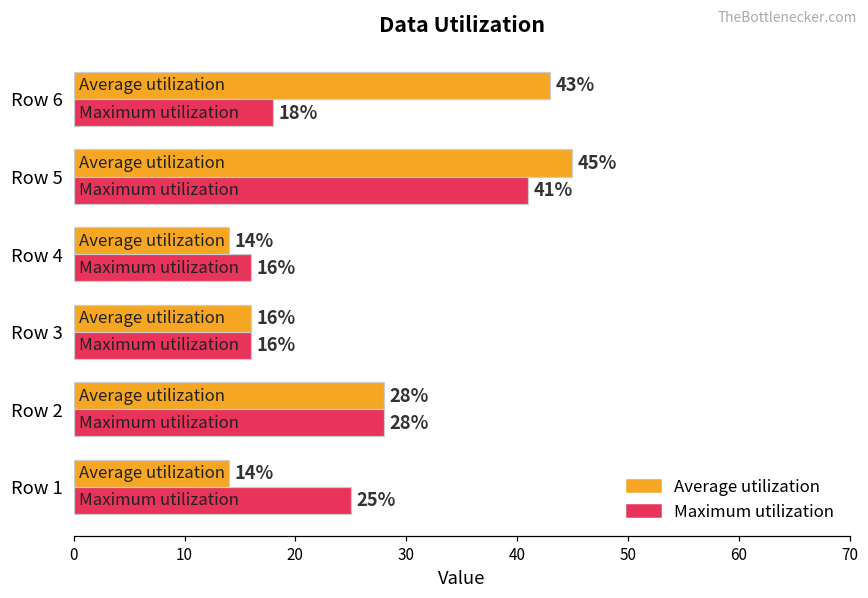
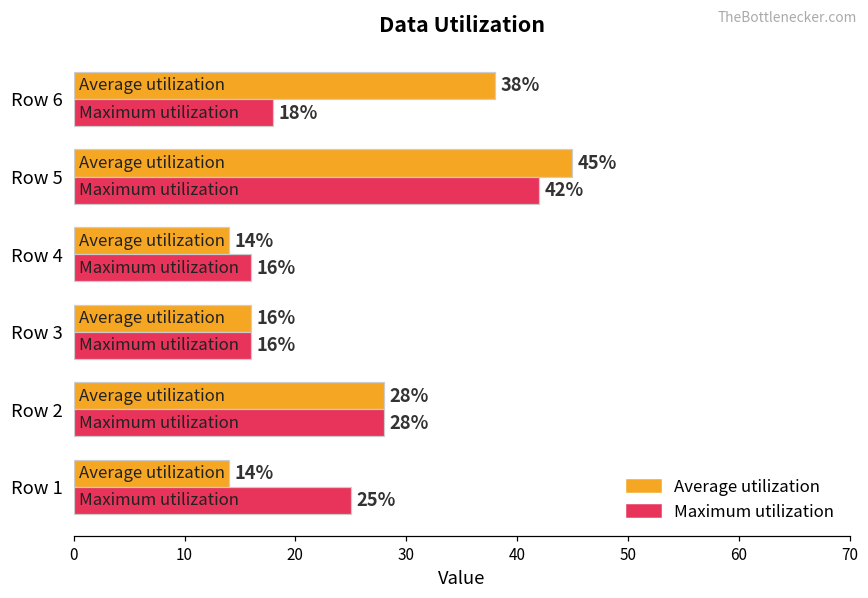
Average utilization, Row 6: 43% -> 38%
Maximum utilization, Row 5: 41% -> 42%
